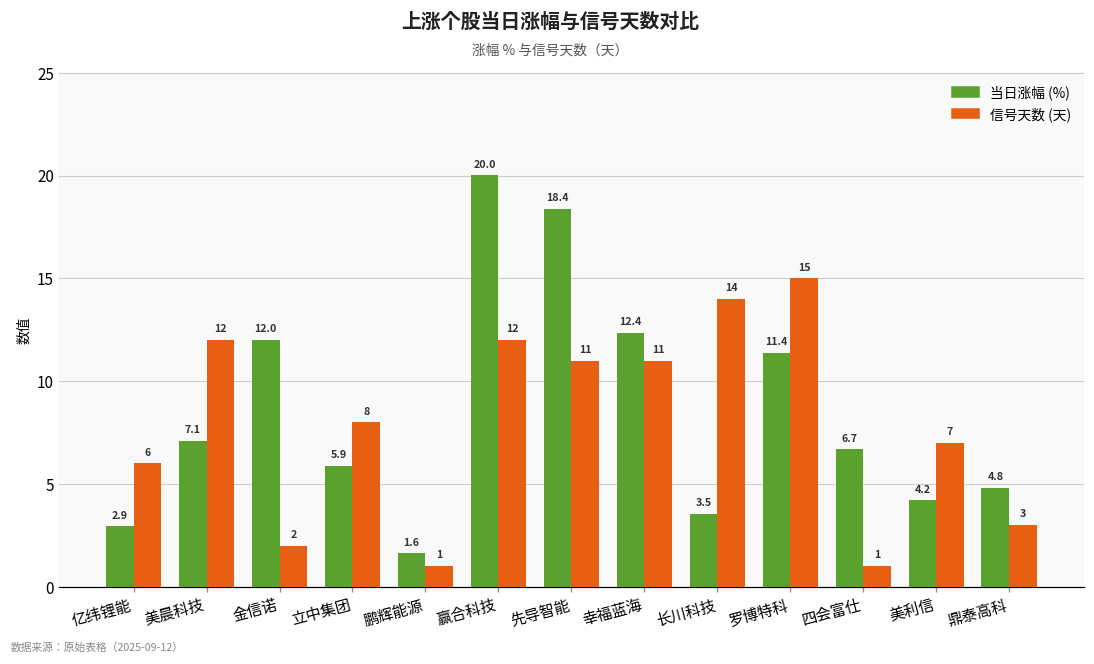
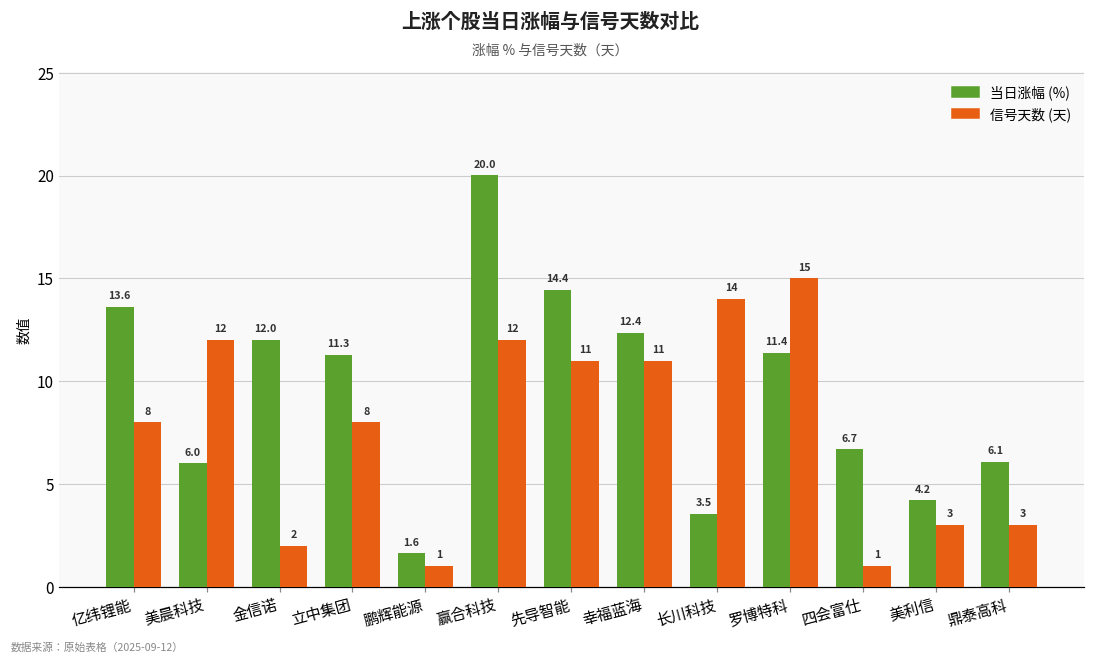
当日涨幅 (%), 亿纬锂能: 2.9 -> 13.6
信号天数 (天), 亿纬锂能: 6 -> 8
当日涨幅 (%), 美晨科技: 7.1 -> 6.0
当日涨幅 (%), 立中集团: 5.9 -> 11.3
当日涨幅 (%), 先导智能: 18.4 -> 14.4
信号天数 (天), 美利信: 7 -> 3
当日涨幅 (%), 鼎泰高科: 4.8 -> 6.1
